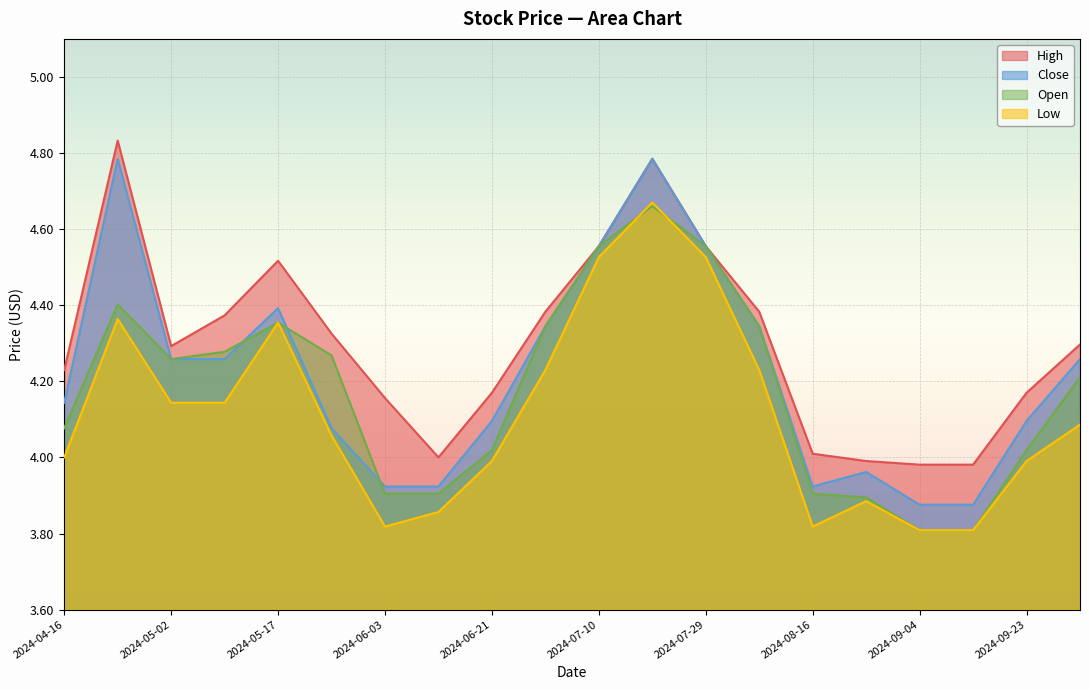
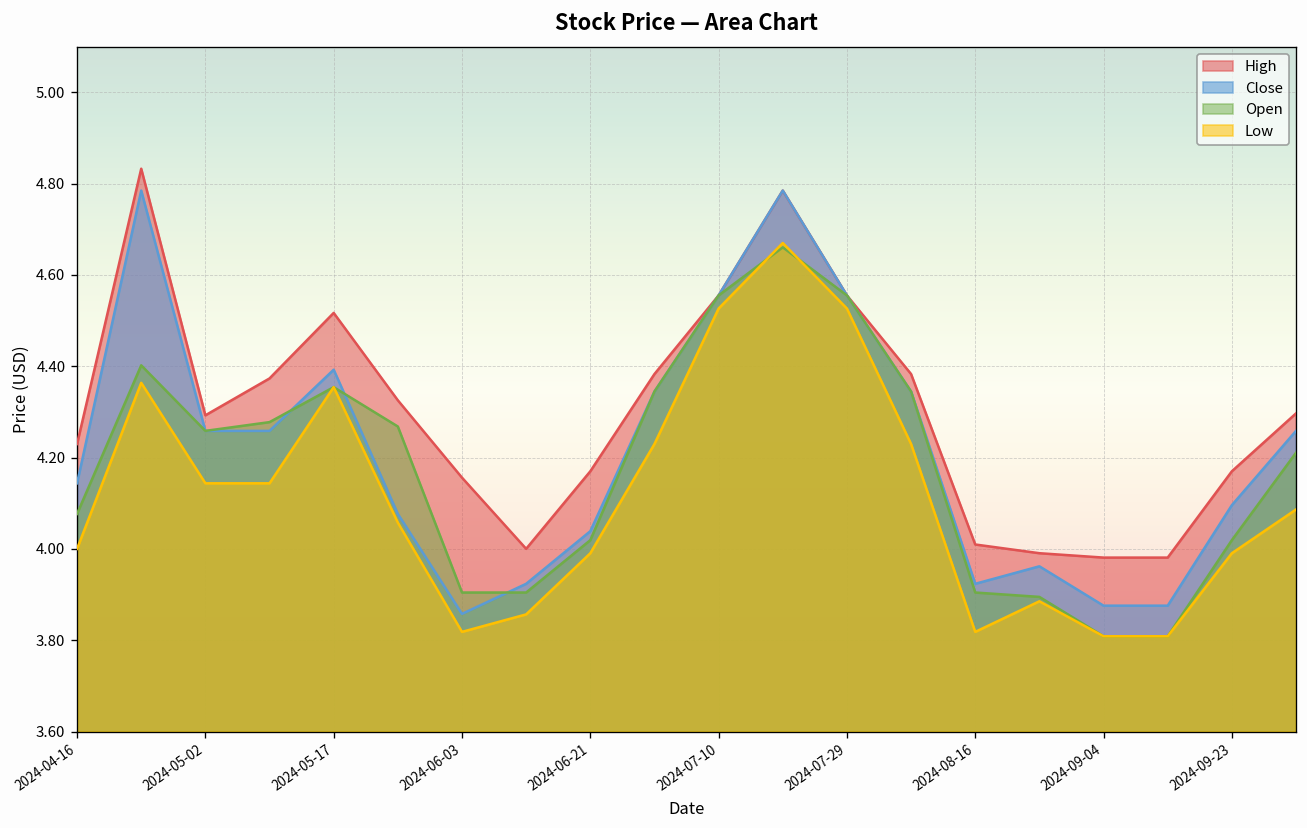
Close, 2024-06-03: 3.92 -> 3.86
Close, 2024-06-21: 4.10 -> 4.04
